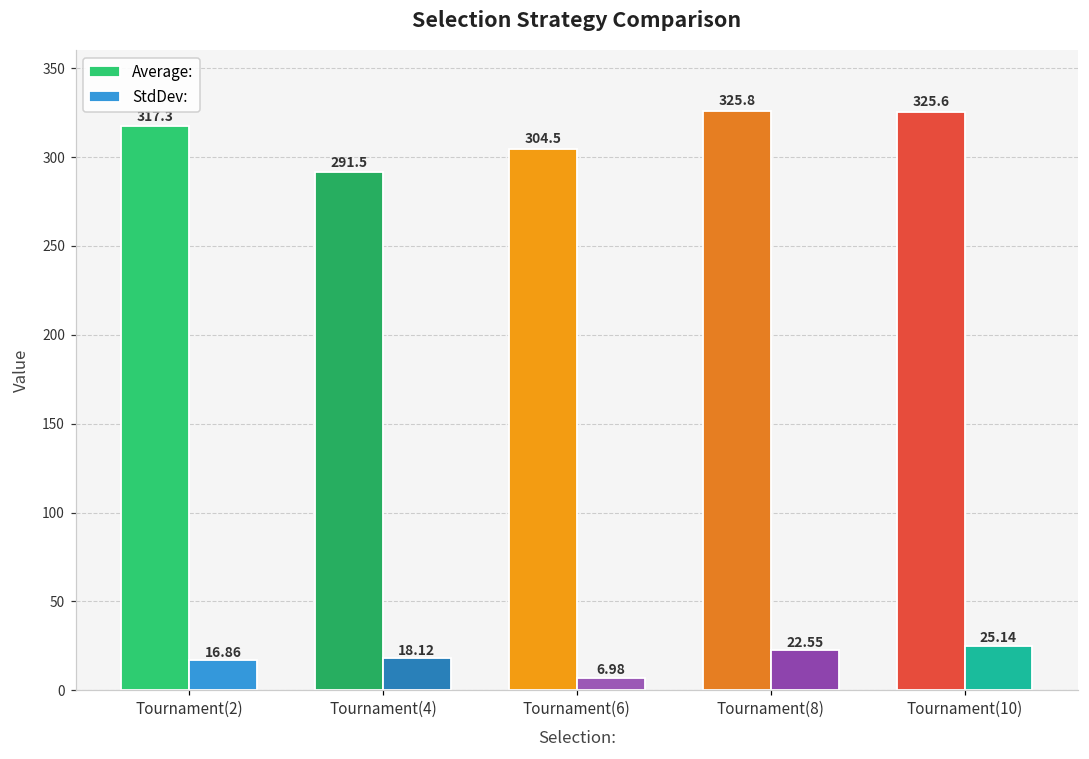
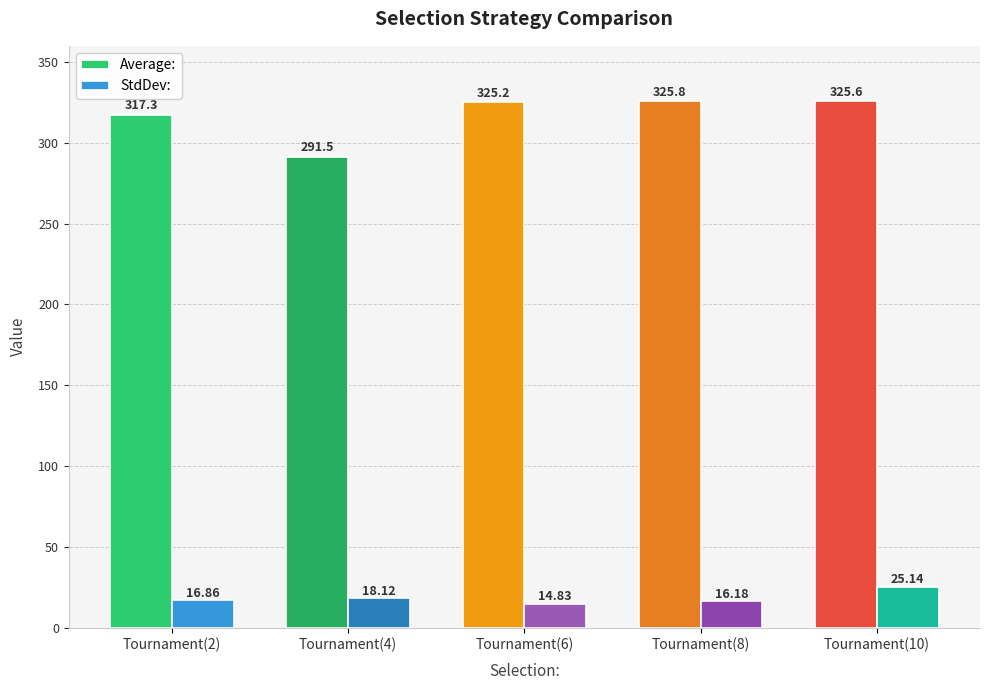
Average:, Tournament(6): 304.5 -> 325.2
StdDev:, Tournament(6): 6.98 -> 14.83
StdDev:, Tournament(8): 22.55 -> 16.18
